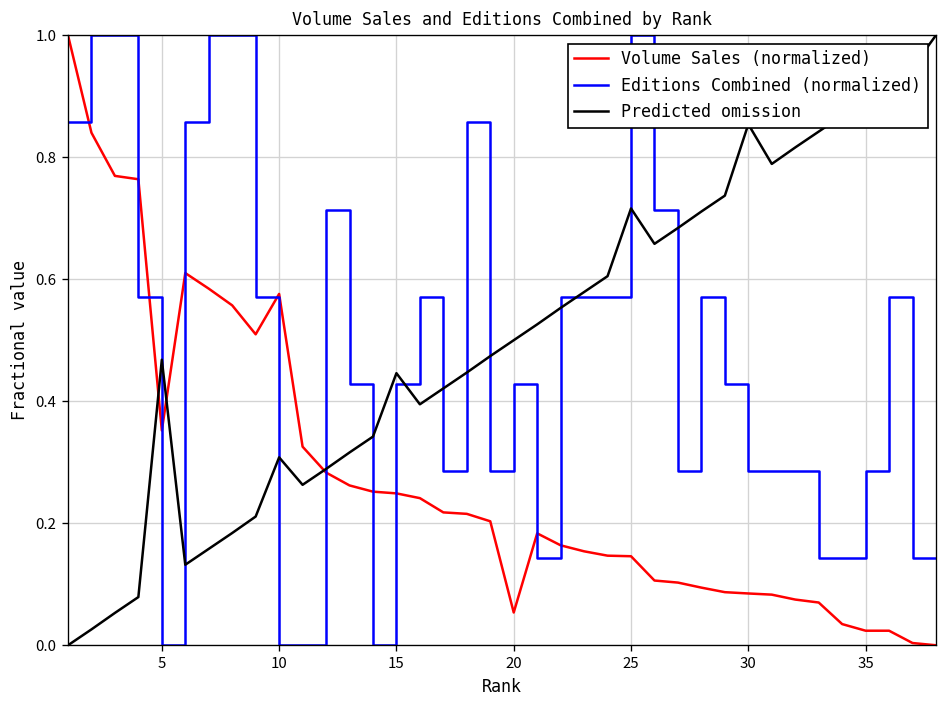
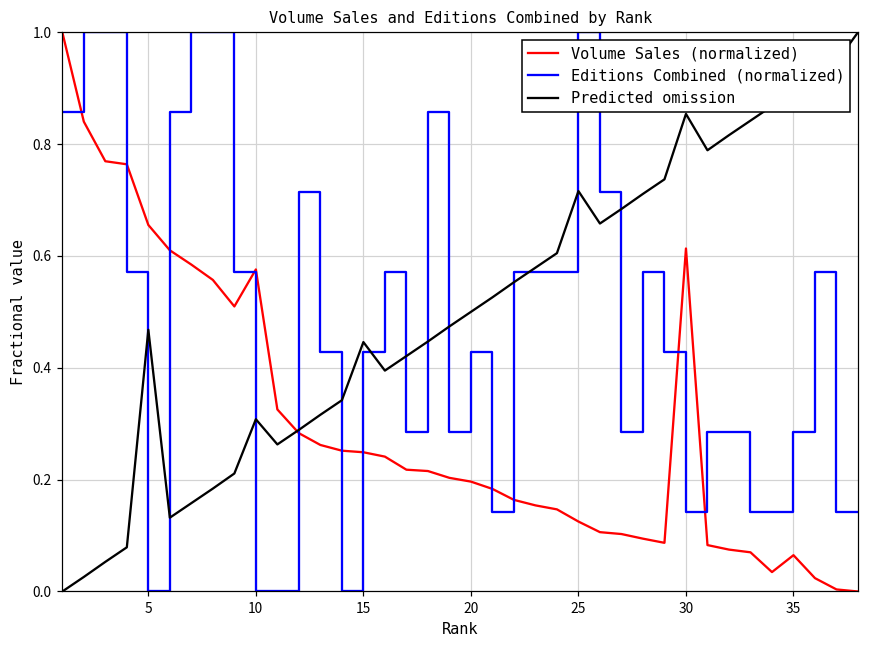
Volume Sales (normalized), 5: 0.35 -> 0.66
Volume Sales (normalized), 20: 0.05 -> 0.20
Volume Sales (normalized), 25: 0.15 -> 0.13
Volume Sales (normalized), 30: 0.08 -> 0.61
Editions Combined (normalized), 30: 0.29 -> 0.14
Volume Sales (normalized), 35: 0.02 -> 0.06
